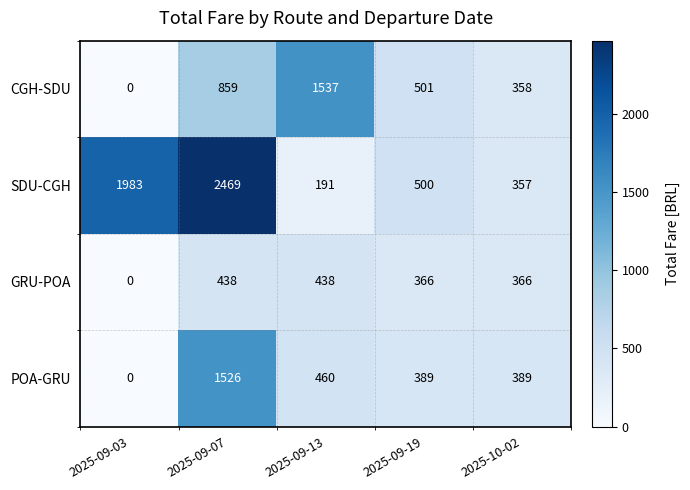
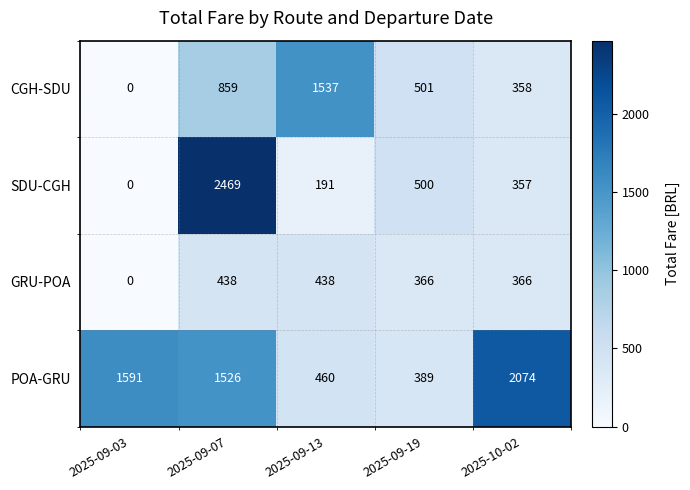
SDU-CGH, 2025-09-03: 1983 -> 0
POA-GRU, 2025-09-03: 0 -> 1591
POA-GRU, 2025-10-02: 389 -> 2074
